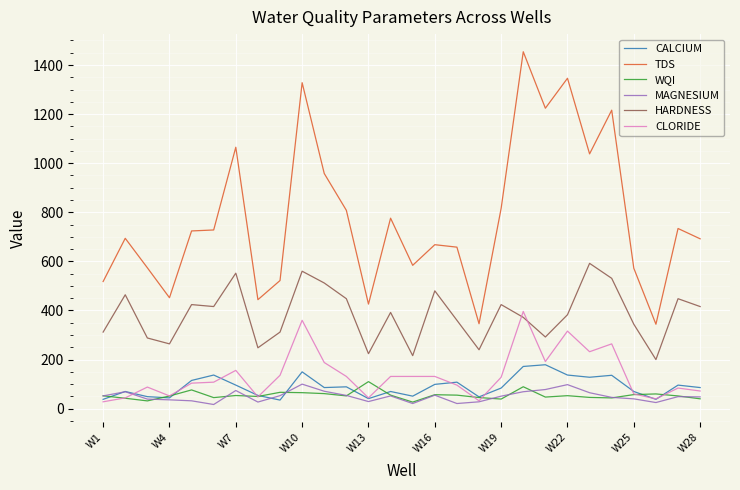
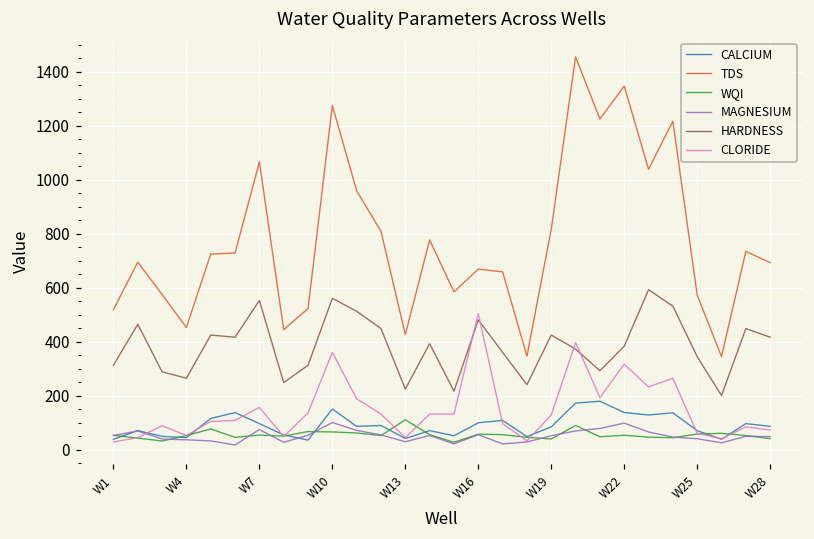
TDS, W10: 1330 -> 1270
CLORIDE, W16: 130 -> 500
